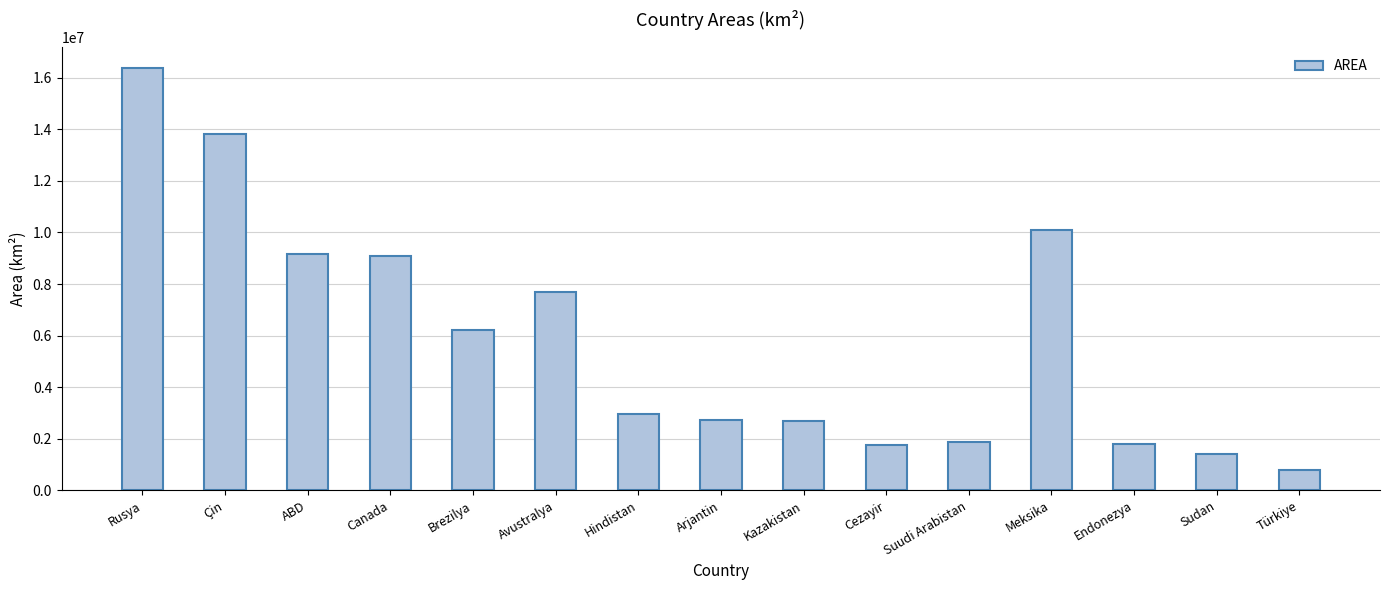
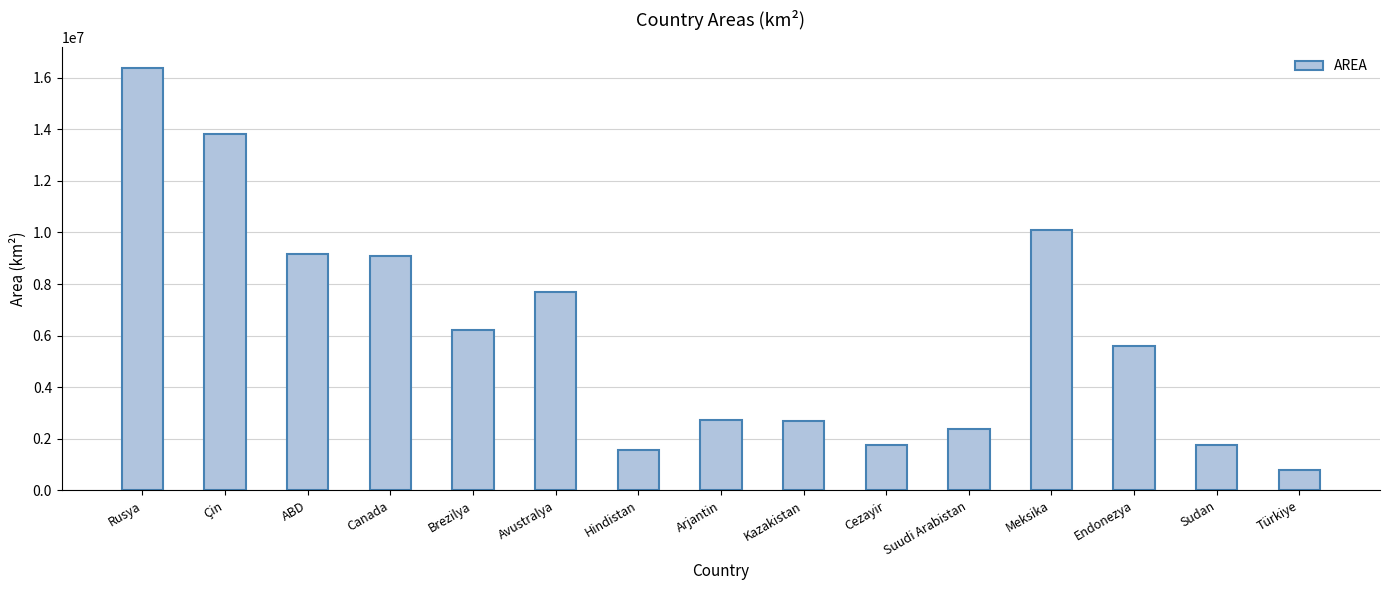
Hindistan: 3000000 -> 1500000
Suudi Arabistan: 1900000 -> 2400000
Endonezya: 1800000 -> 5600000
Sudan: 1400000 -> 1800000
